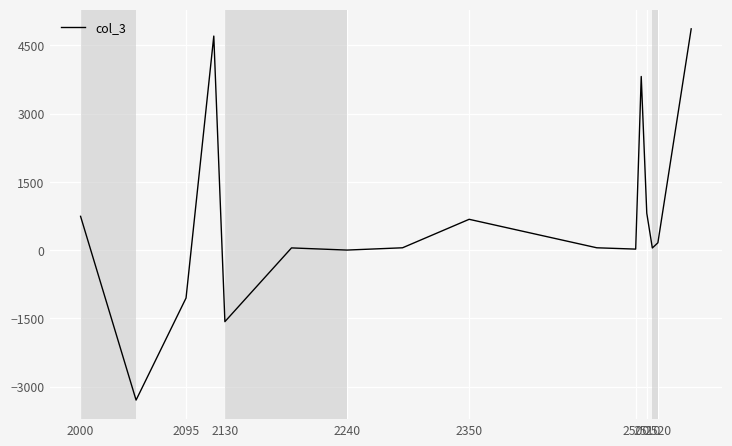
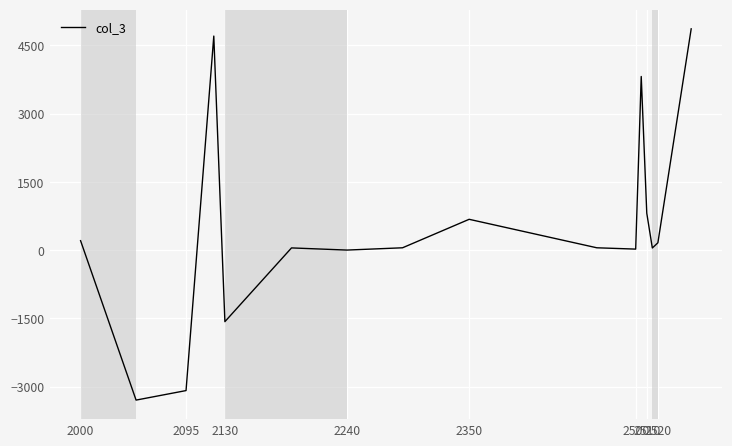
2000: 700 -> 200
2095: -1100 -> -3100
